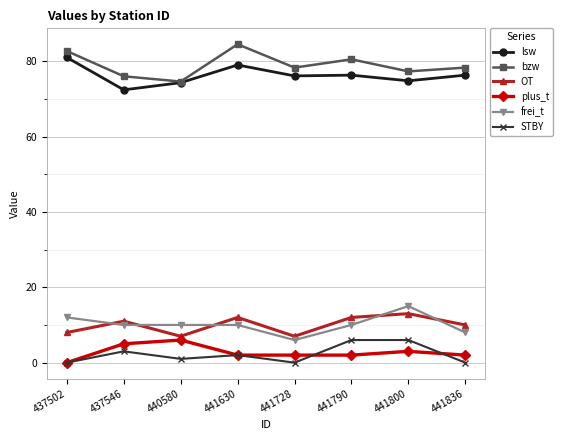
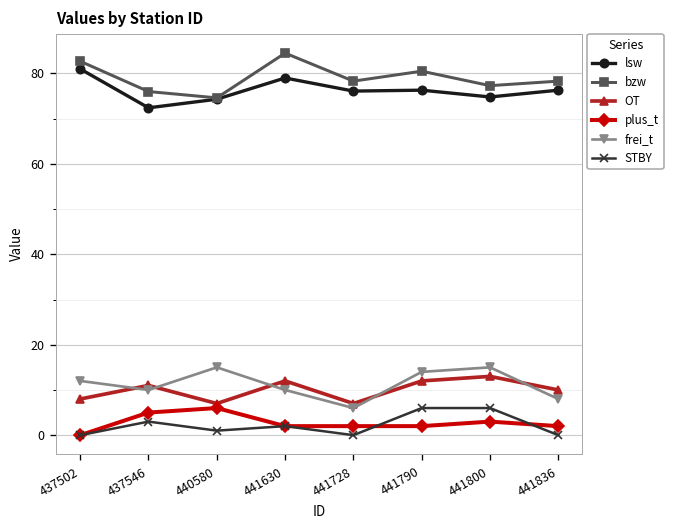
frei_t, 440580: 10 -> 15
frei_t, 441790: 10 -> 14
